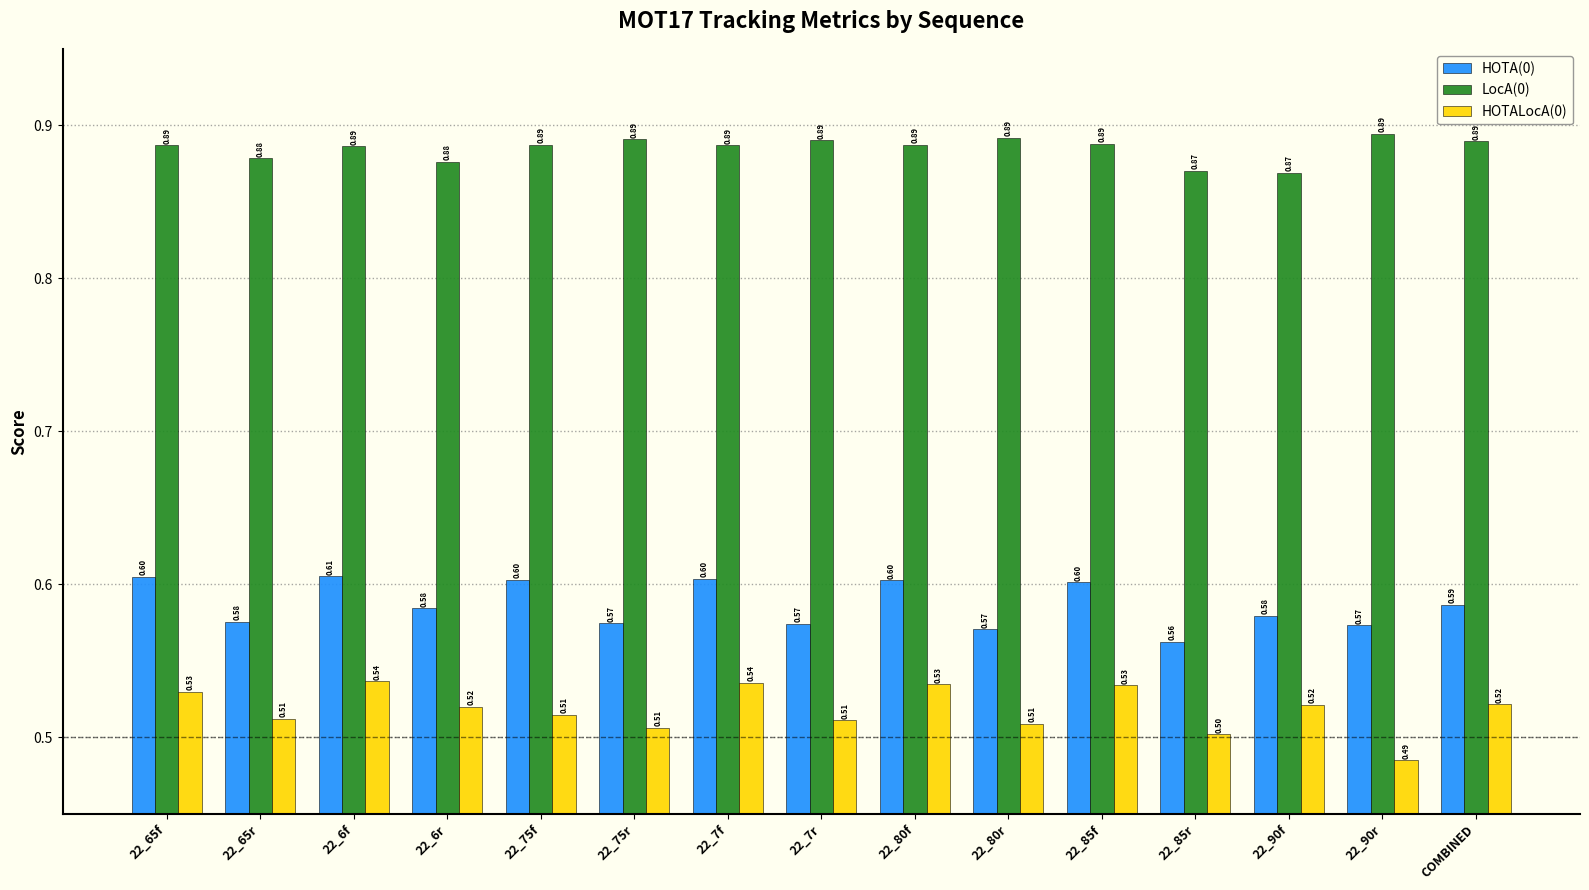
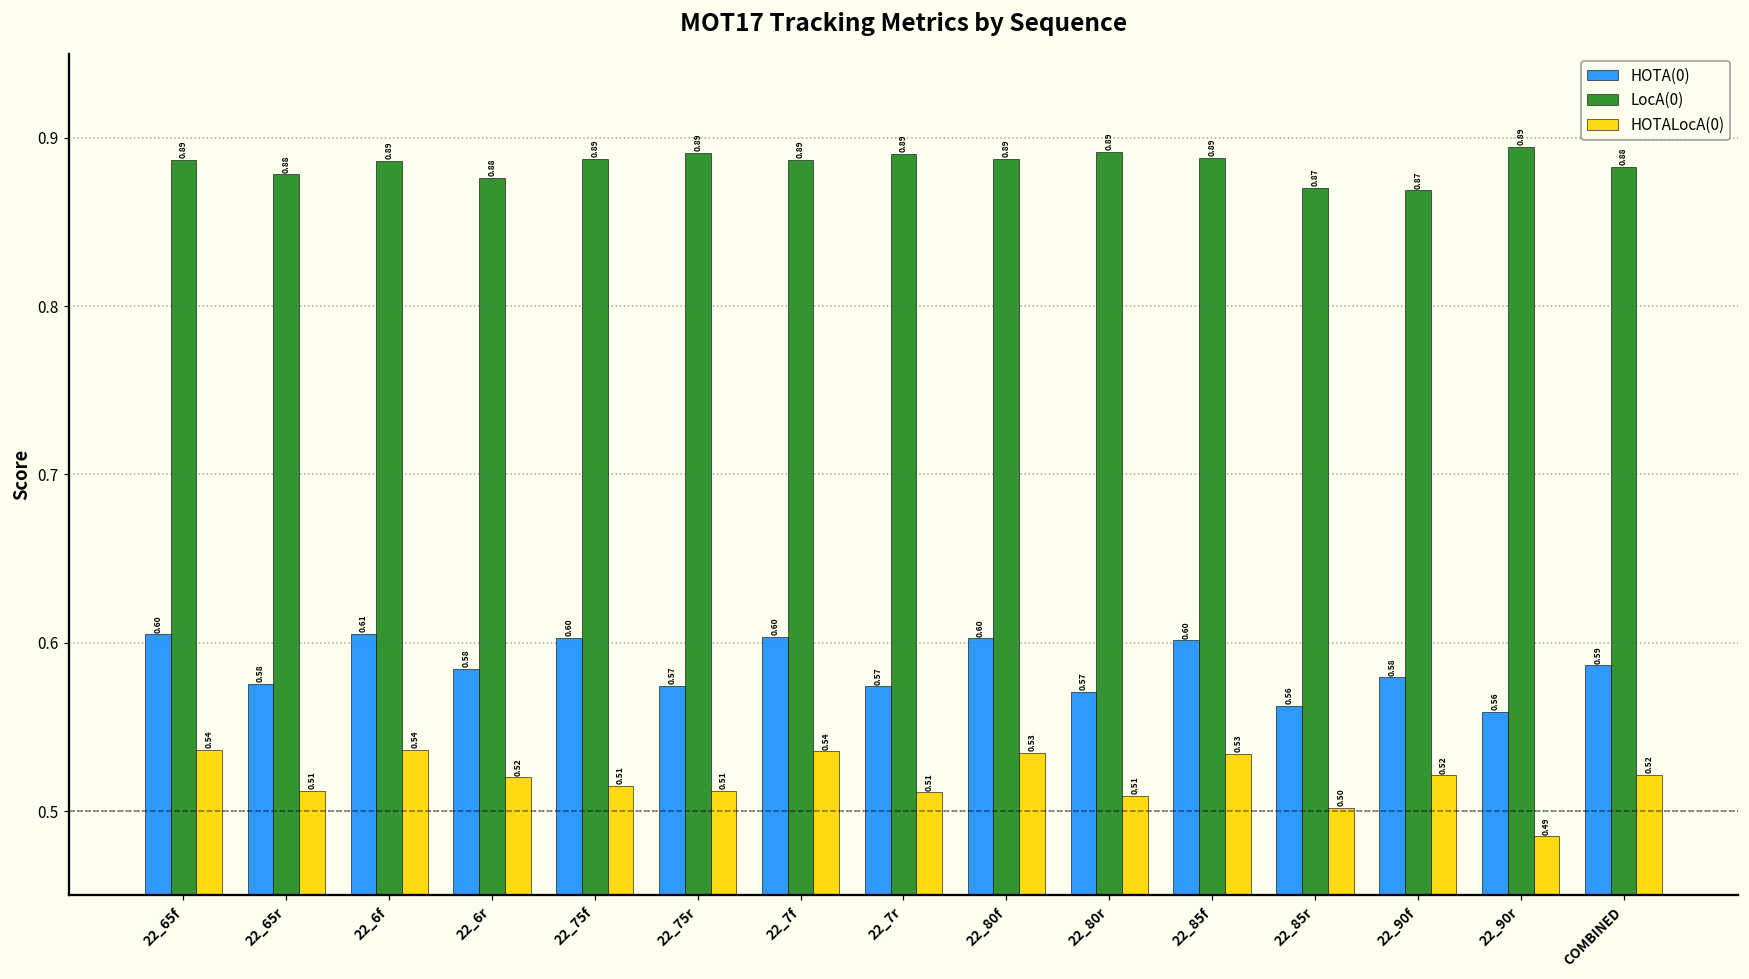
HOTALocA(0), 22_65f: 0.53 -> 0.54
HOTALocA(0), 22_75r: 0.506 -> 0.512
HOTA(0), 22_90r: 0.57 -> 0.56
LocA(0), COMBINED: 0.89 -> 0.88
